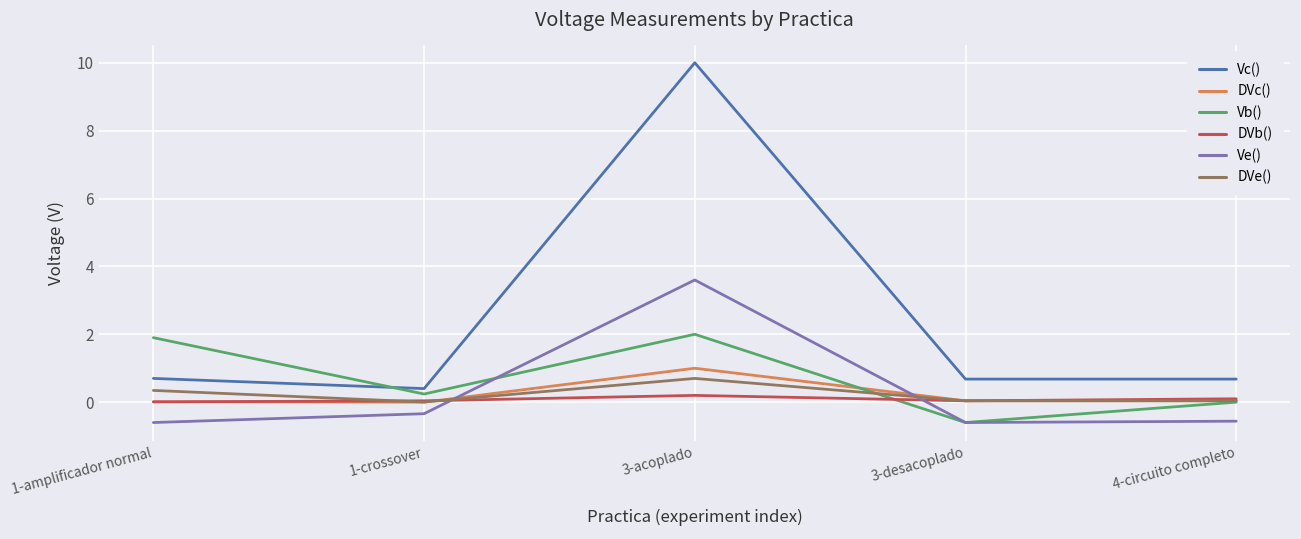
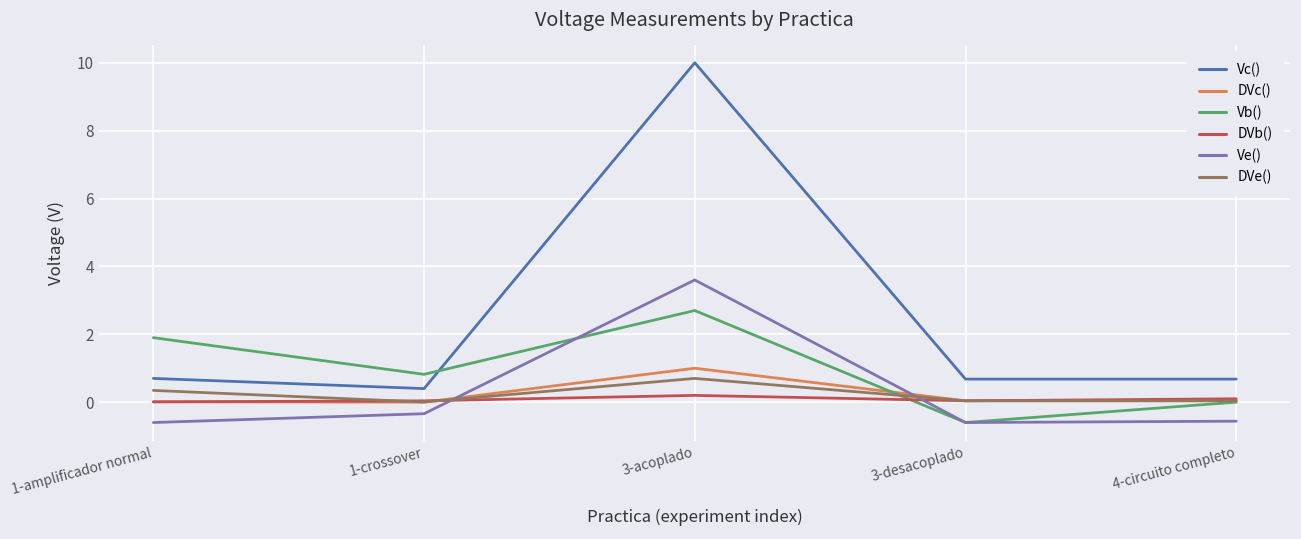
Vb(), 1-crossover: 0.2 -> 0.8
Vb(), 3-acoplado: 2.0 -> 2.7
